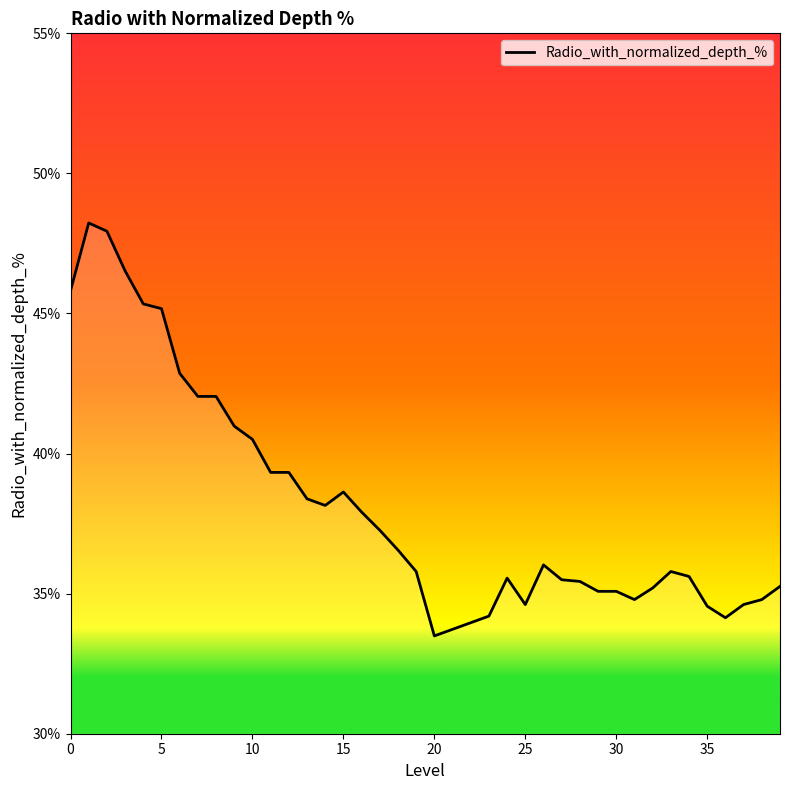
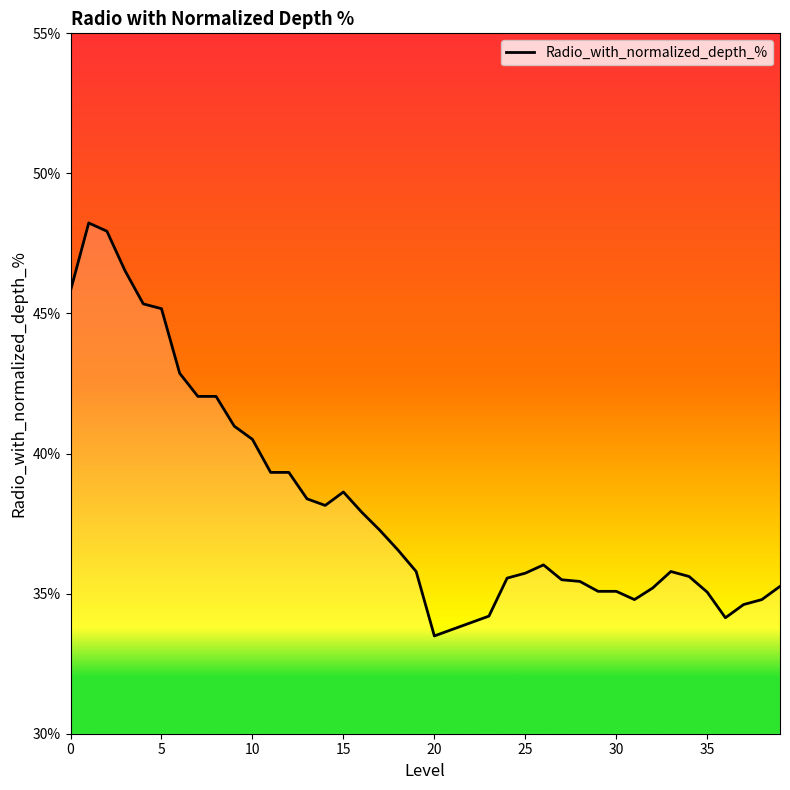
25: 34.6% -> 35.7%
35: 34.6% -> 35.1%
